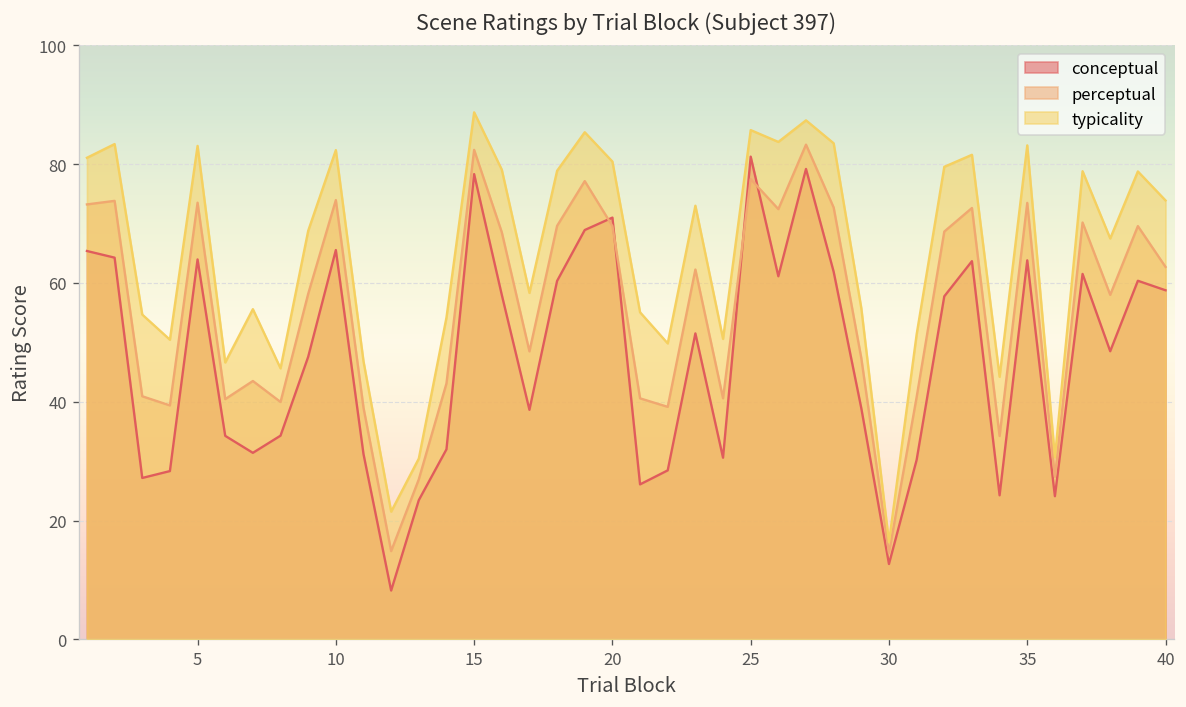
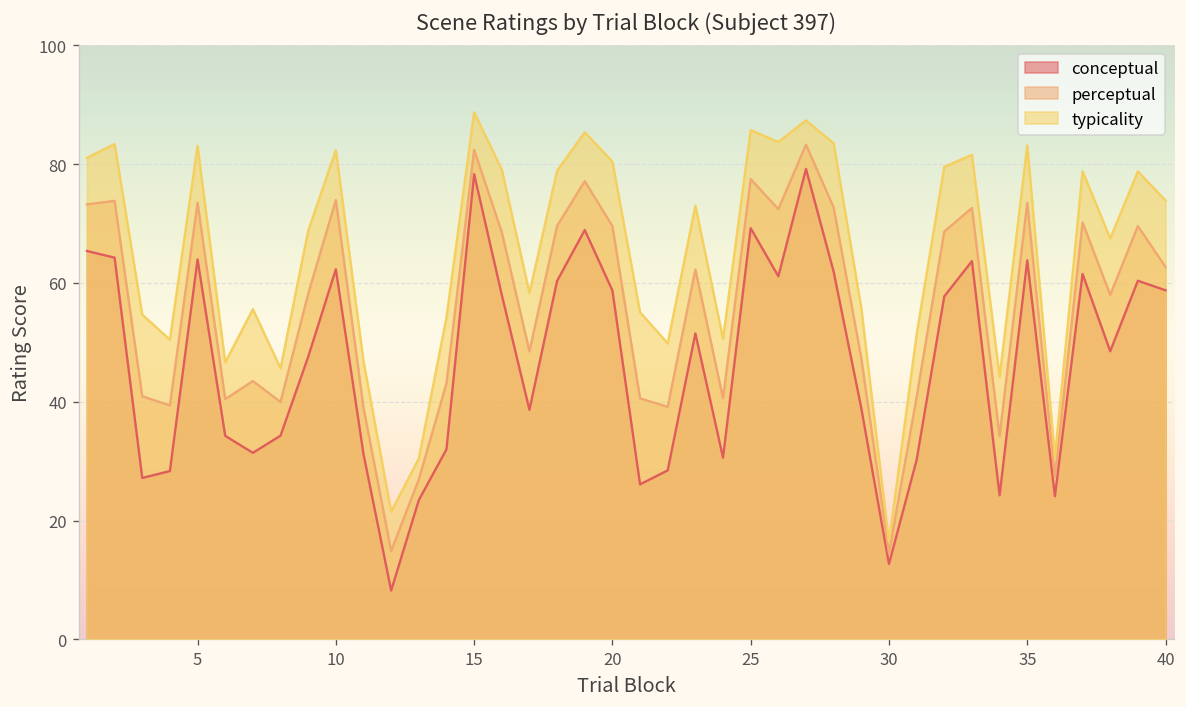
conceptual, 10: 66 -> 62
conceptual, 20: 71 -> 59
conceptual, 25: 81 -> 69
